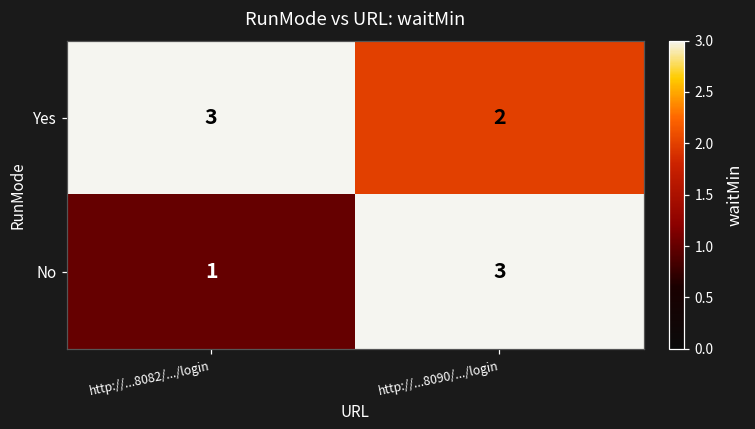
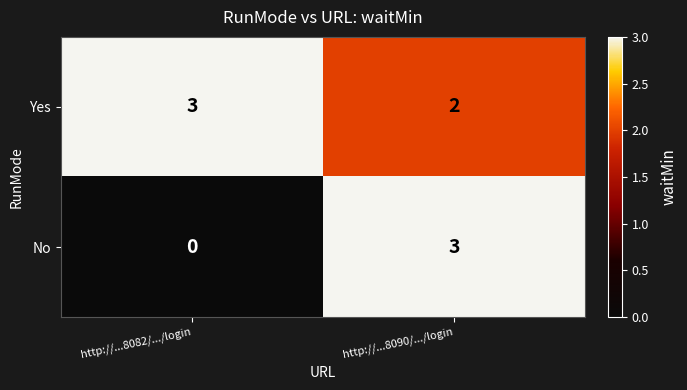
No, http://...8082/.../login: 1 -> 0
